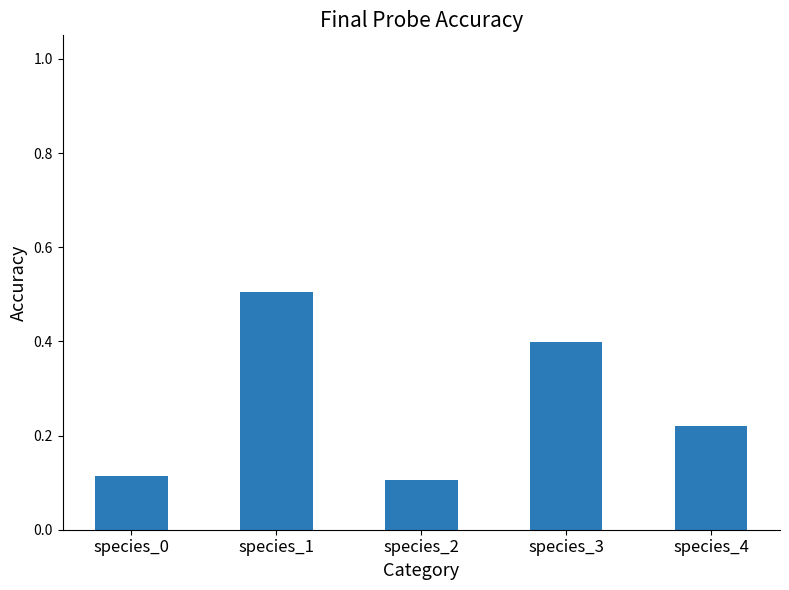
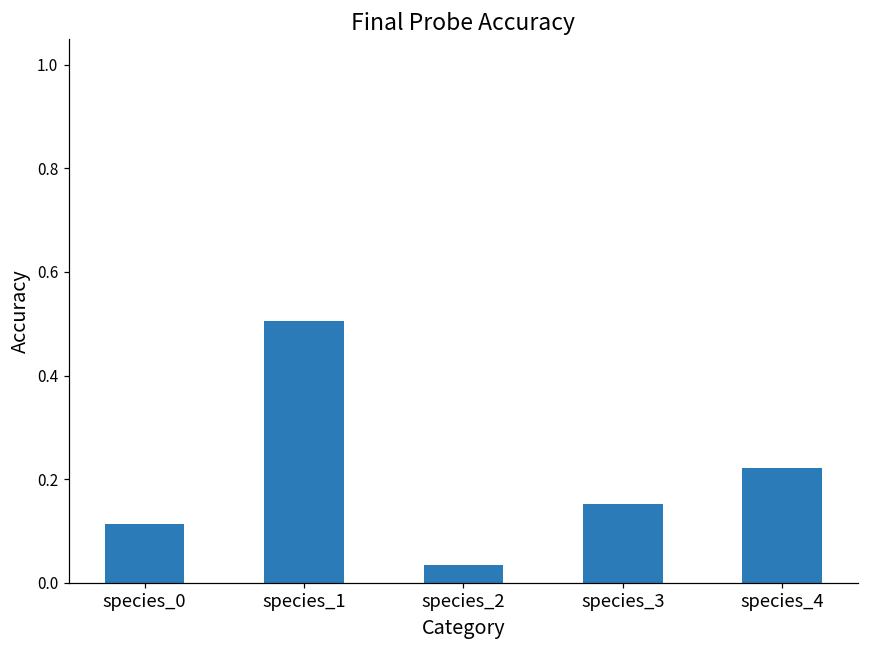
species_2: 0.11 -> 0.03
species_3: 0.40 -> 0.15
